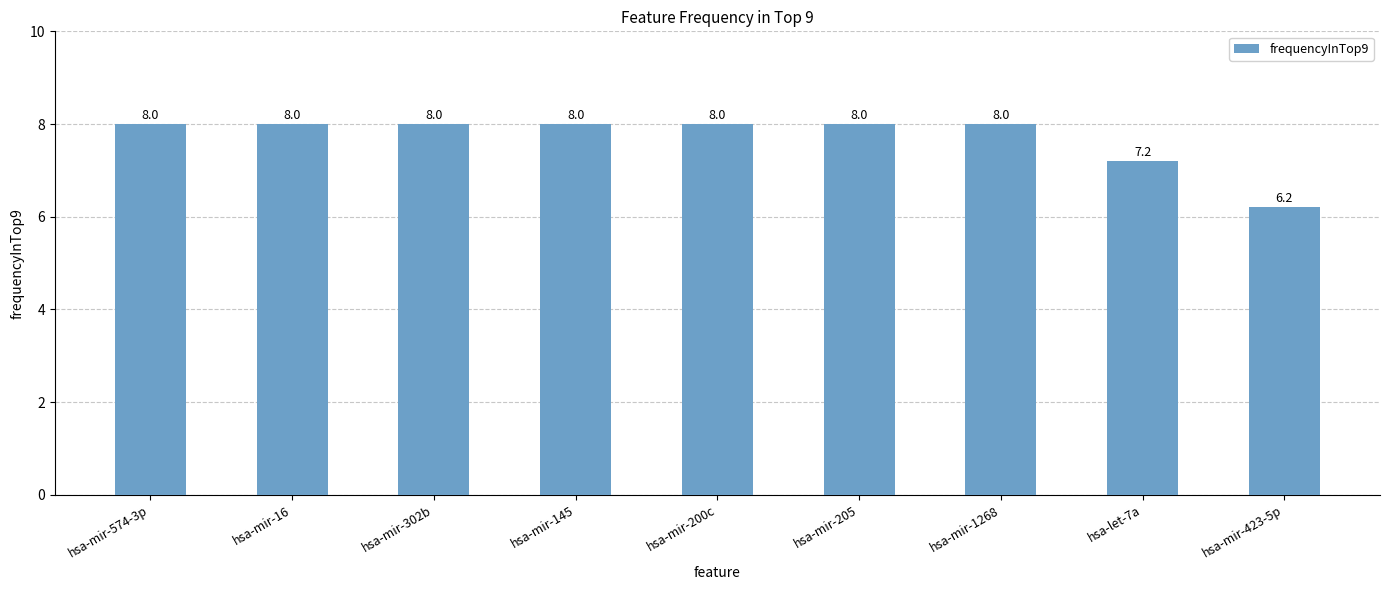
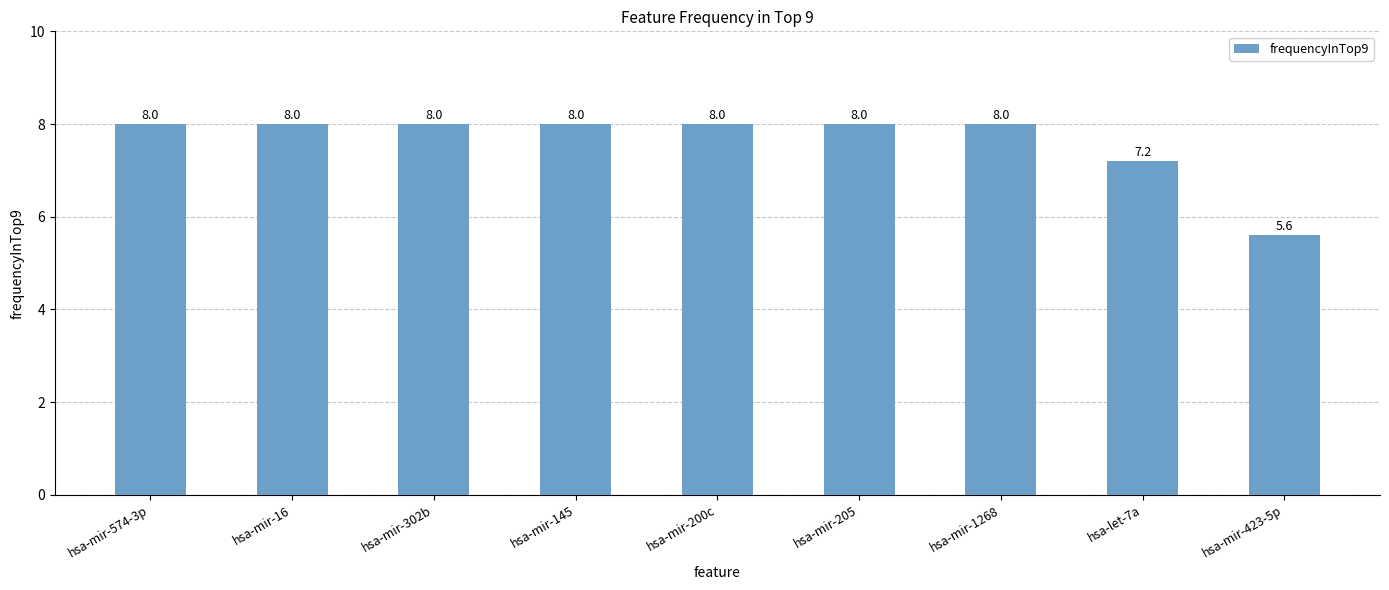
hsa-mir-423-5p: 6.2 -> 5.6
